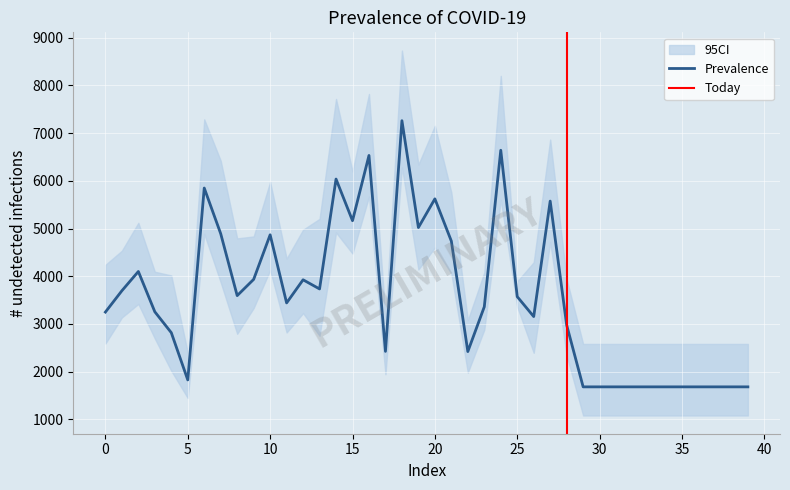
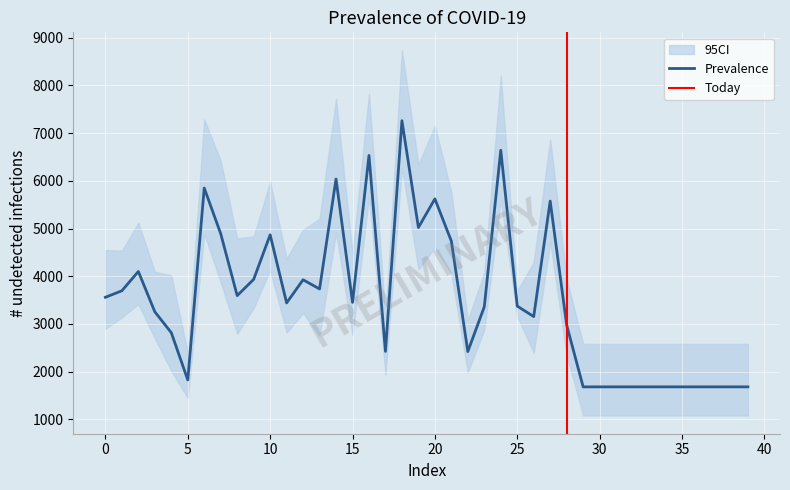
Prevalence, 0: 3200 -> 3600
Prevalence, 15: 5200 -> 3500
Prevalence, 25: 3600 -> 3400
